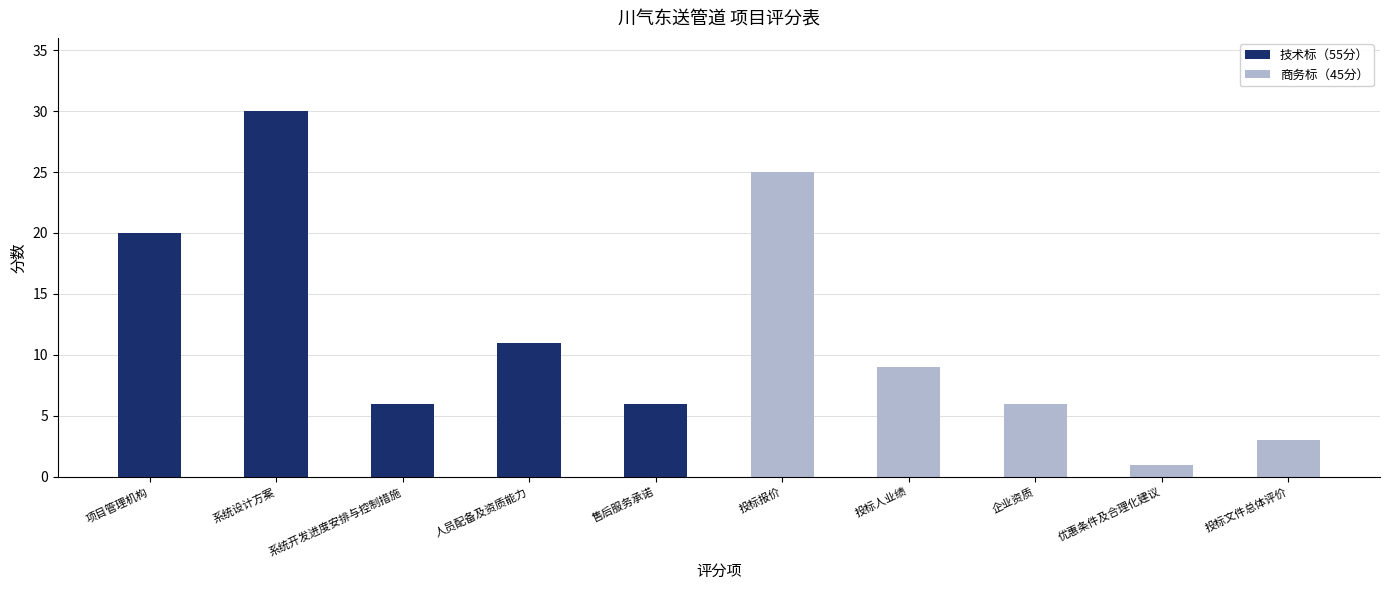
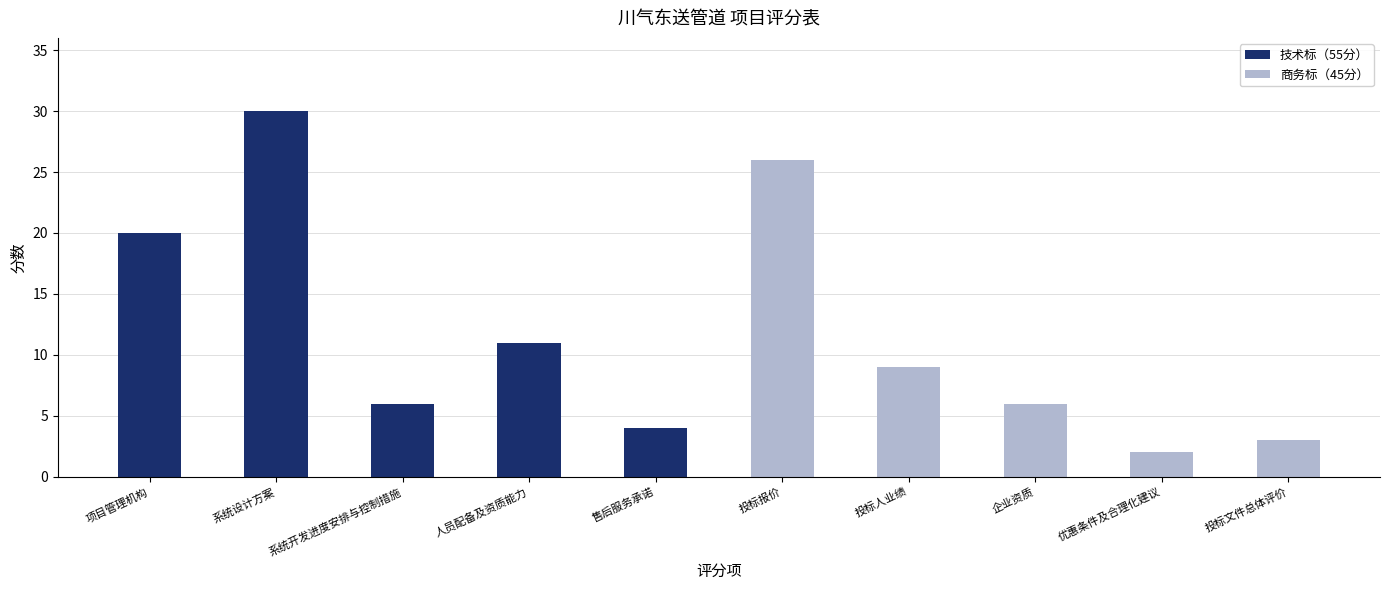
技术标（55分）, 售后服务承诺: 6 -> 4
商务标（45分）, 投标报价: 25 -> 26
商务标（45分）, 优惠条件及合理化建议: 1 -> 2
